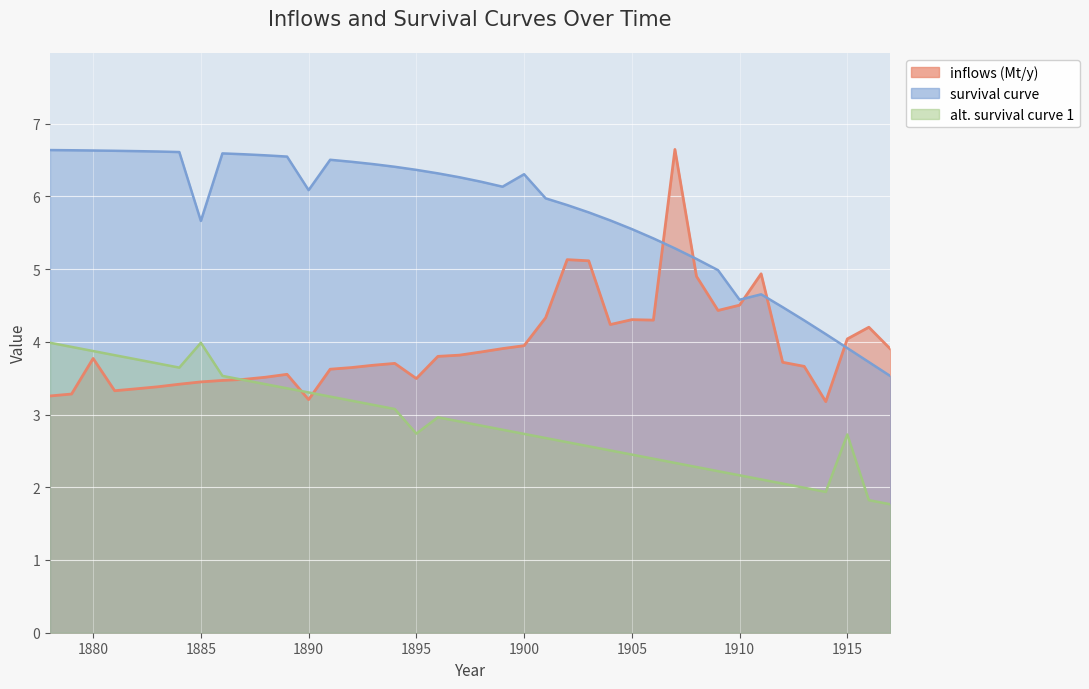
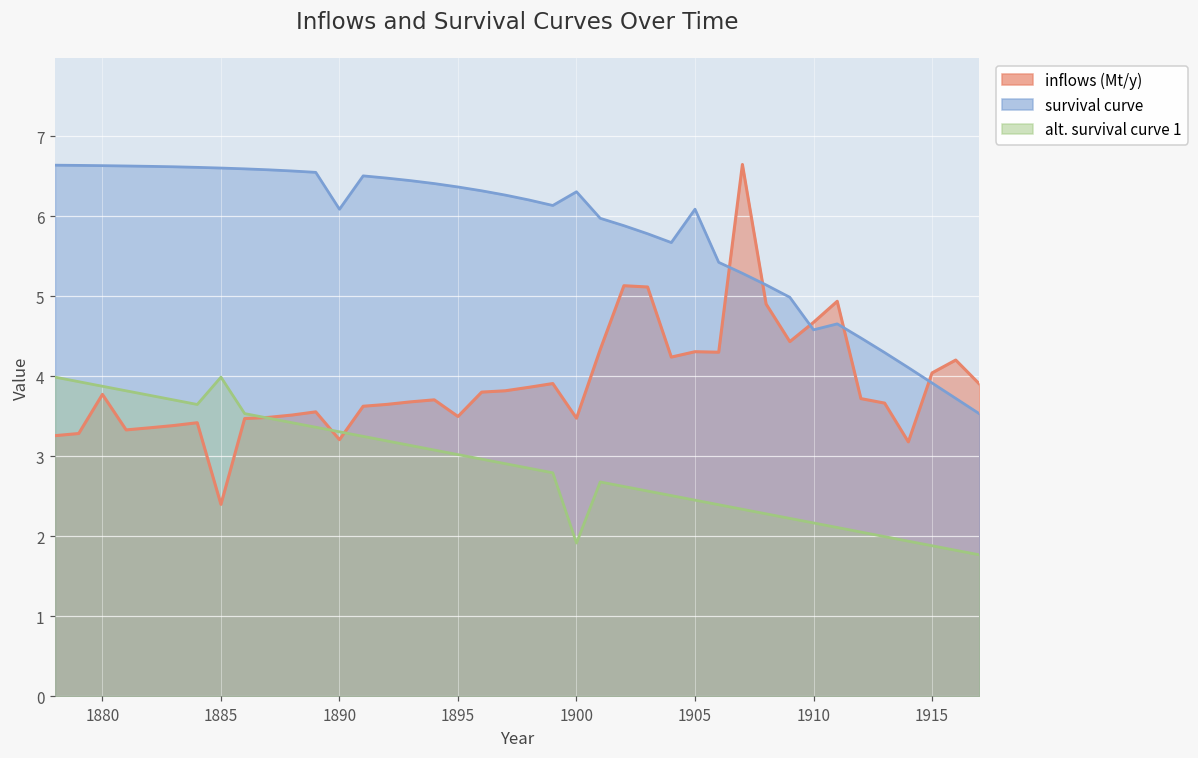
inflows (Mt/y), 1885: 3.4 -> 2.4
survival curve, 1885: 5.7 -> 6.6
alt. survival curve 1, 1895: 2.7 -> 3.0
inflows (Mt/y), 1900: 3.9 -> 3.5
alt. survival curve 1, 1900: 2.7 -> 1.9
survival curve, 1905: 5.5 -> 6.1
inflows (Mt/y), 1910: 4.5 -> 4.7
alt. survival curve 1, 1915: 2.7 -> 1.9
